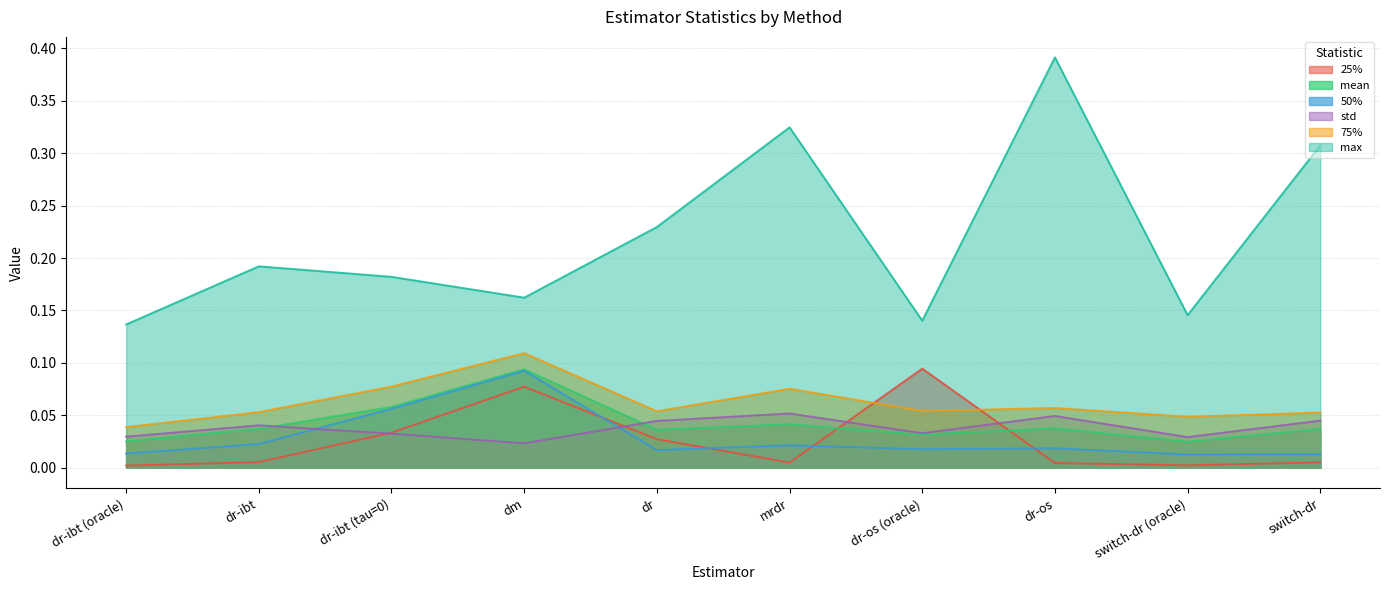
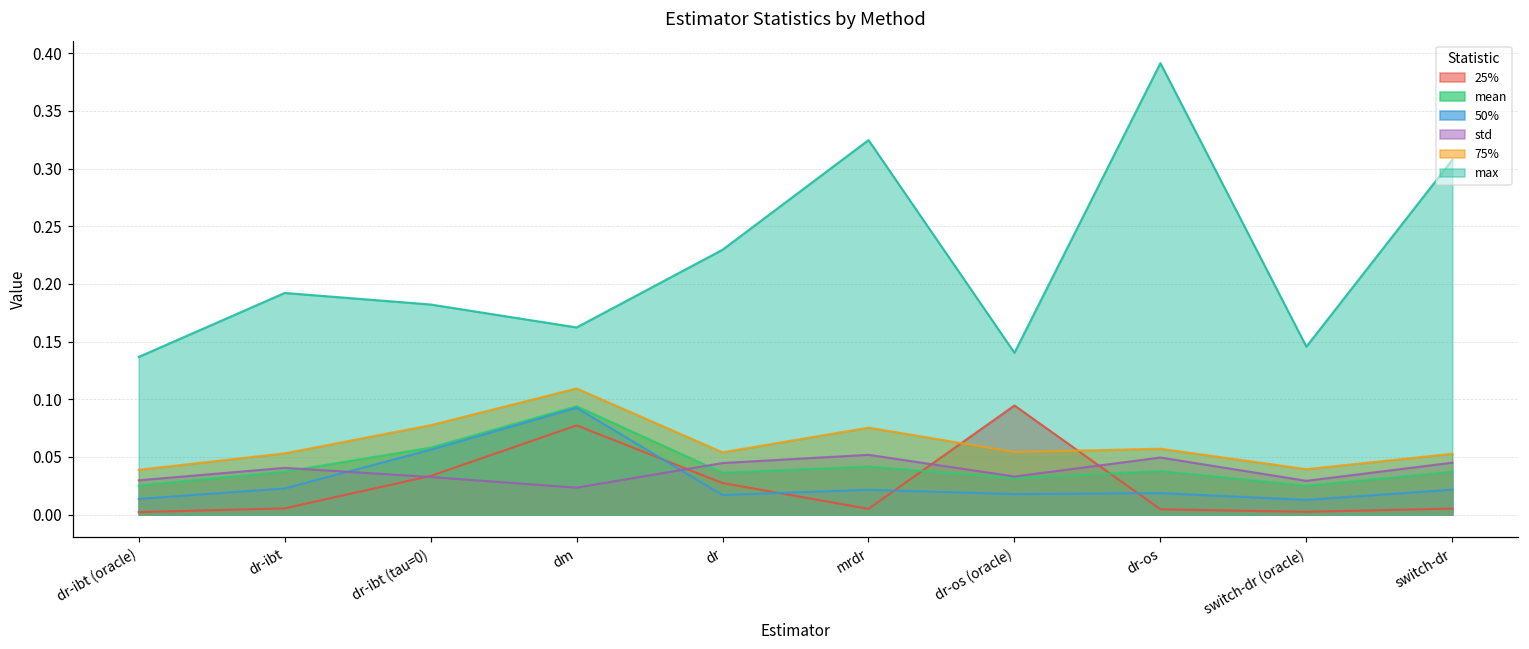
75%, switch-dr (oracle): 0.049 -> 0.039
50%, switch-dr: 0.013 -> 0.022
